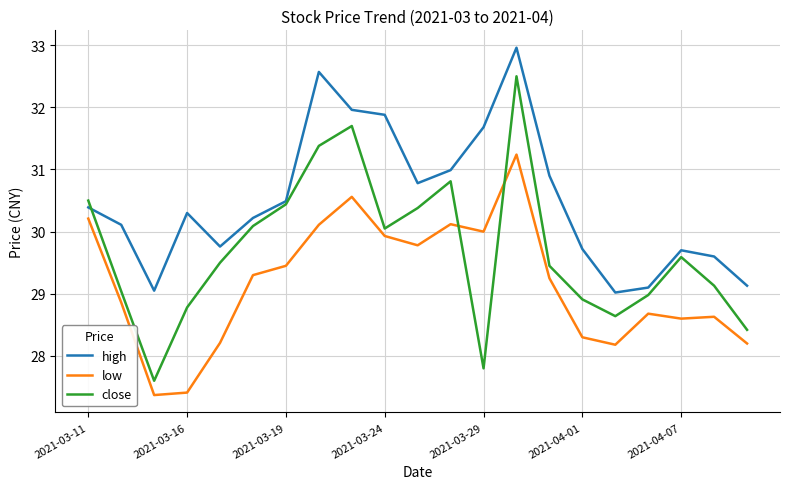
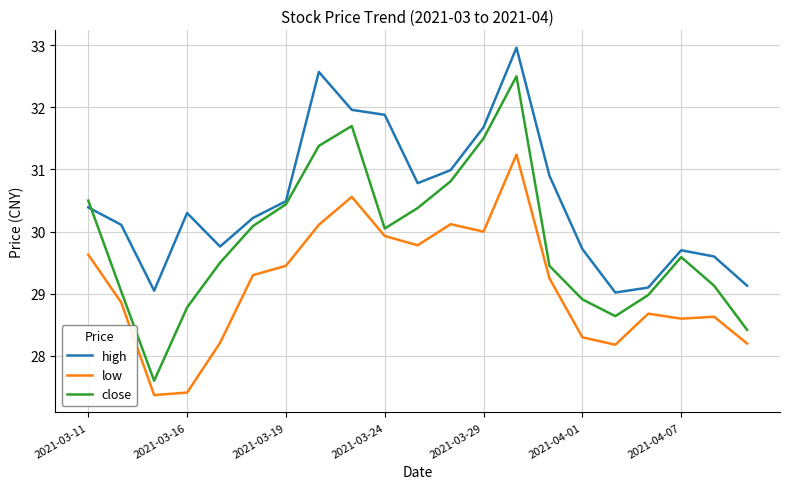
low, 2021-03-11: 30.2 -> 29.6
close, 2021-03-29: 27.8 -> 31.5
